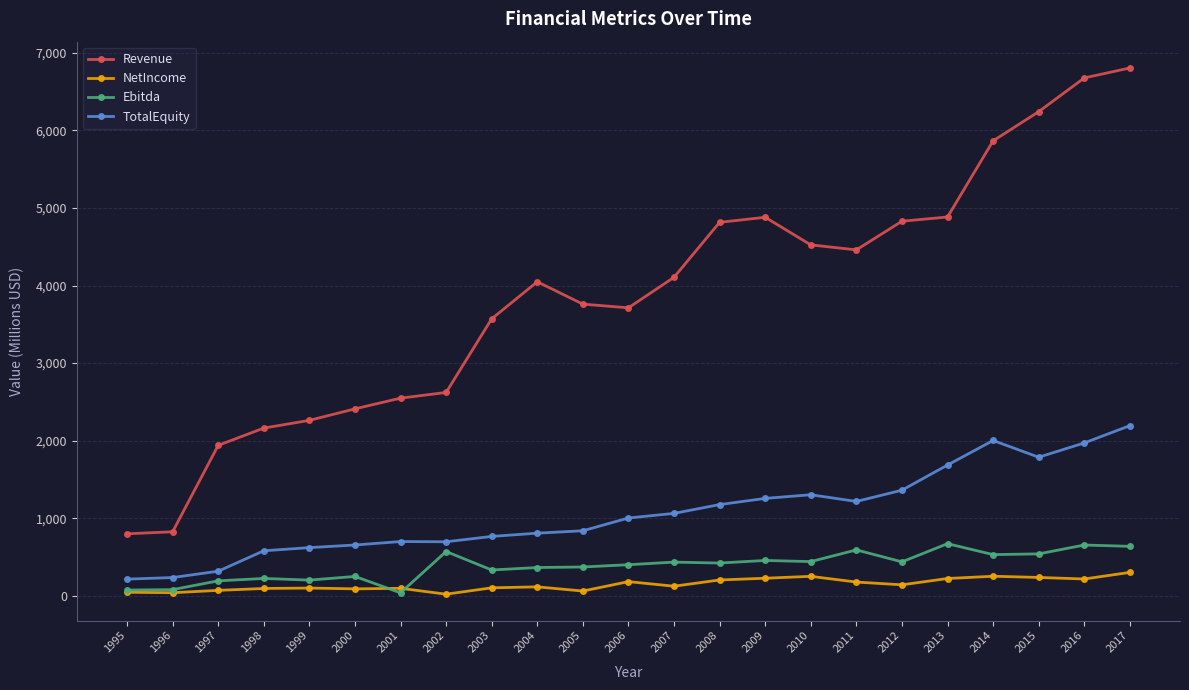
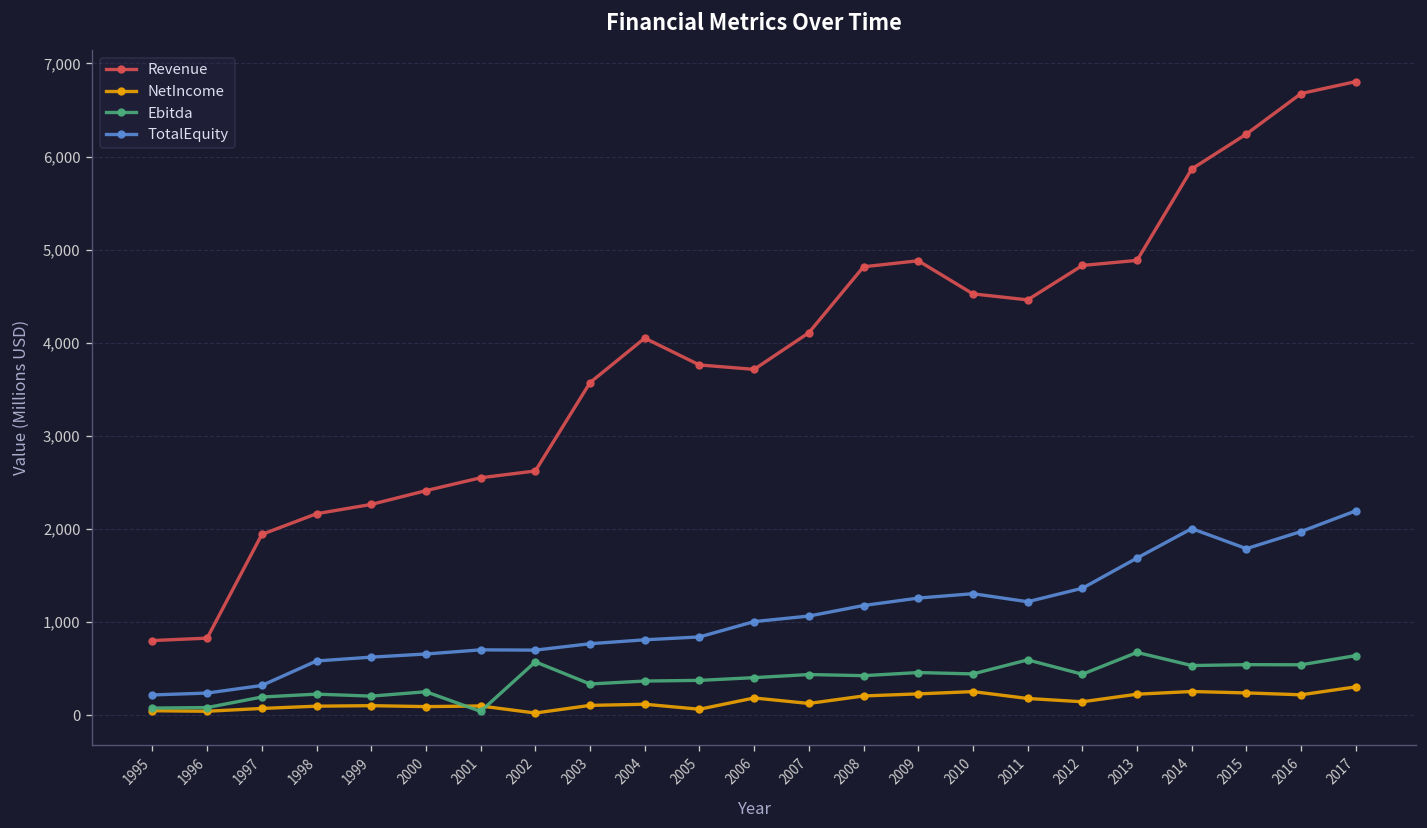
Ebitda, 2016: 700 -> 500
